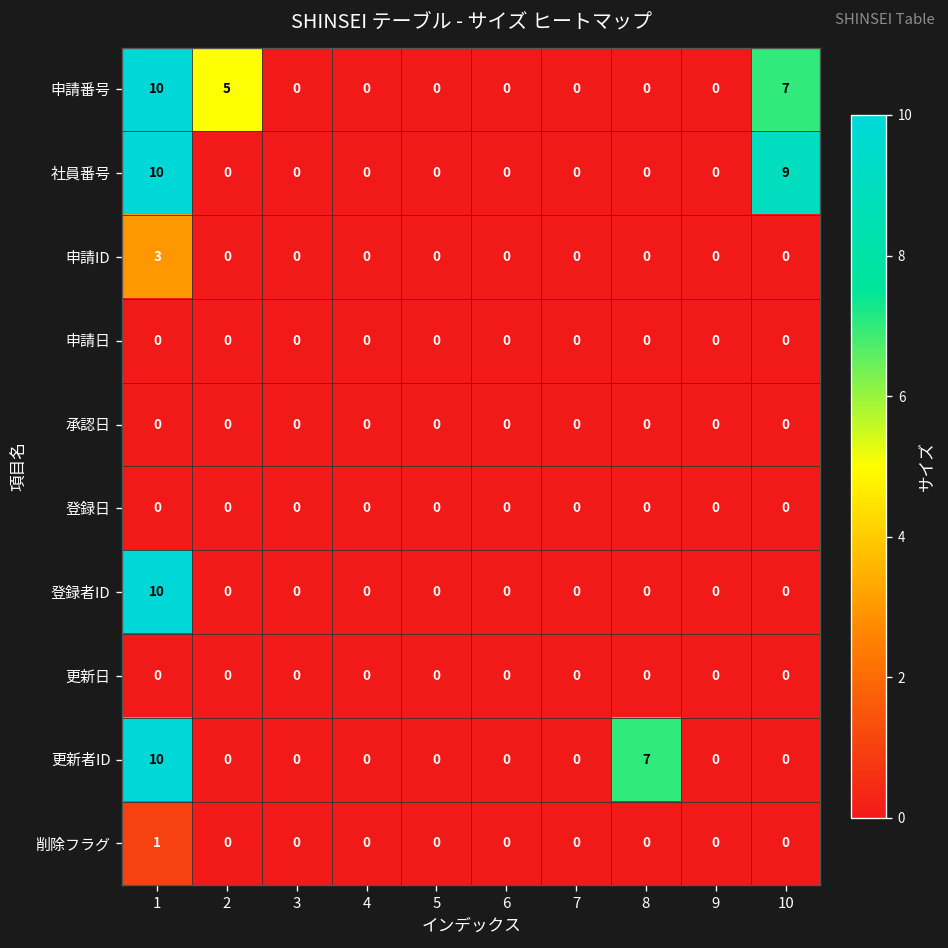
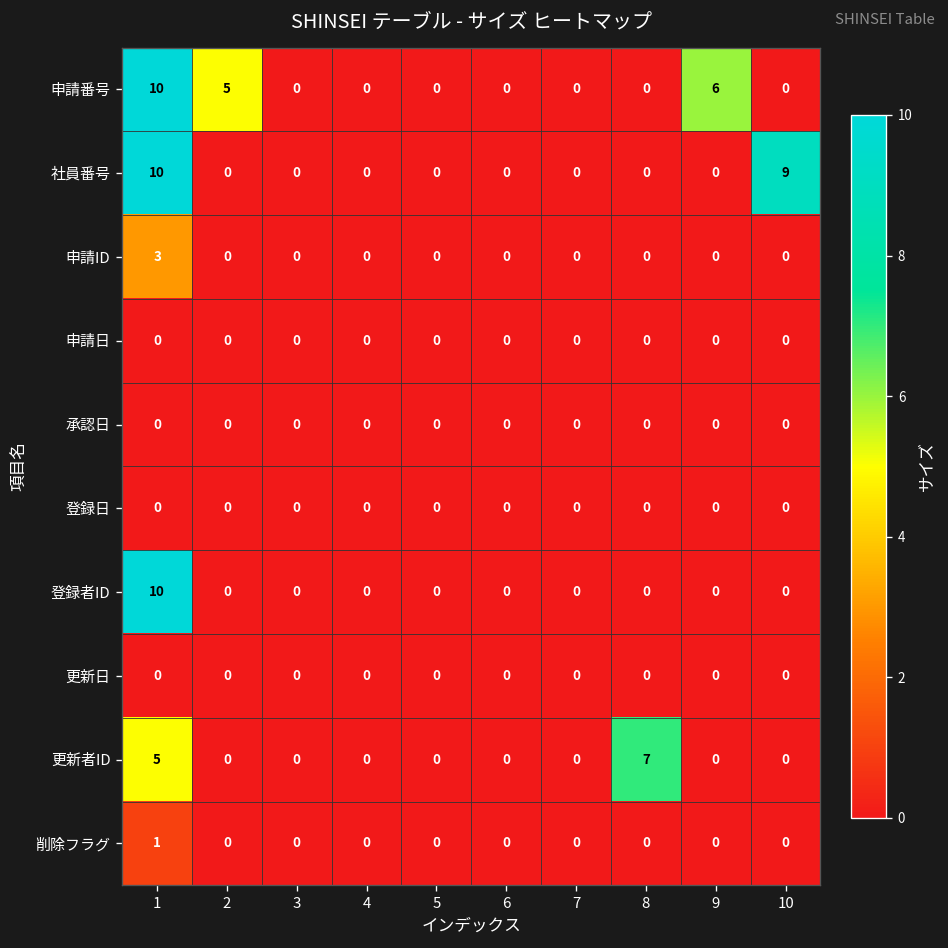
申請番号, 9: 0 -> 6
申請番号, 10: 7 -> 0
更新者ID, 1: 10 -> 5
